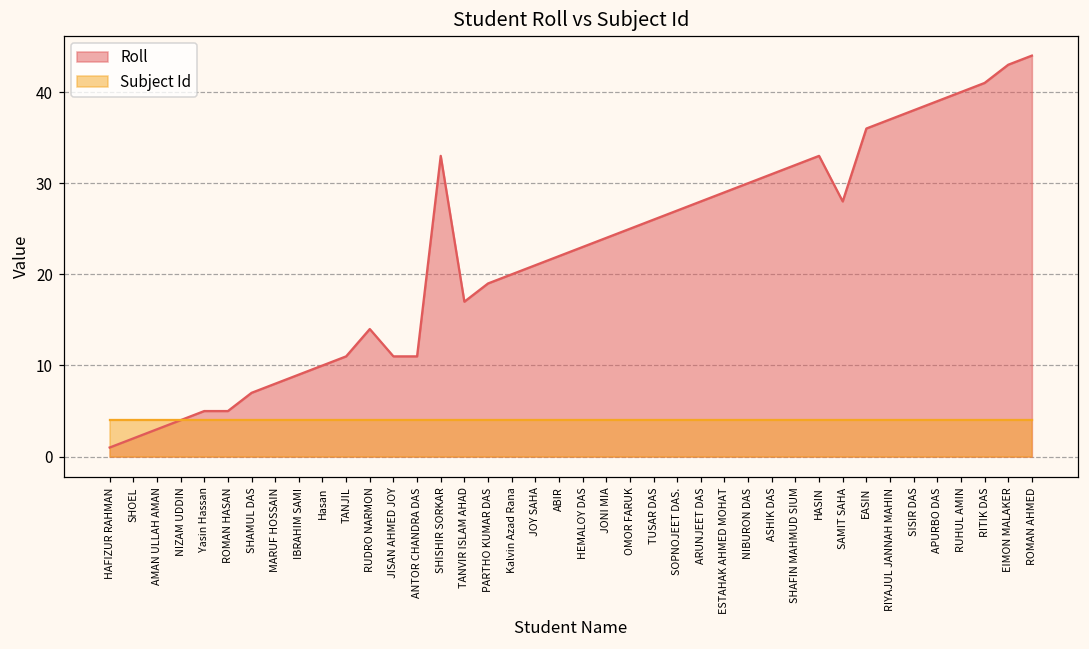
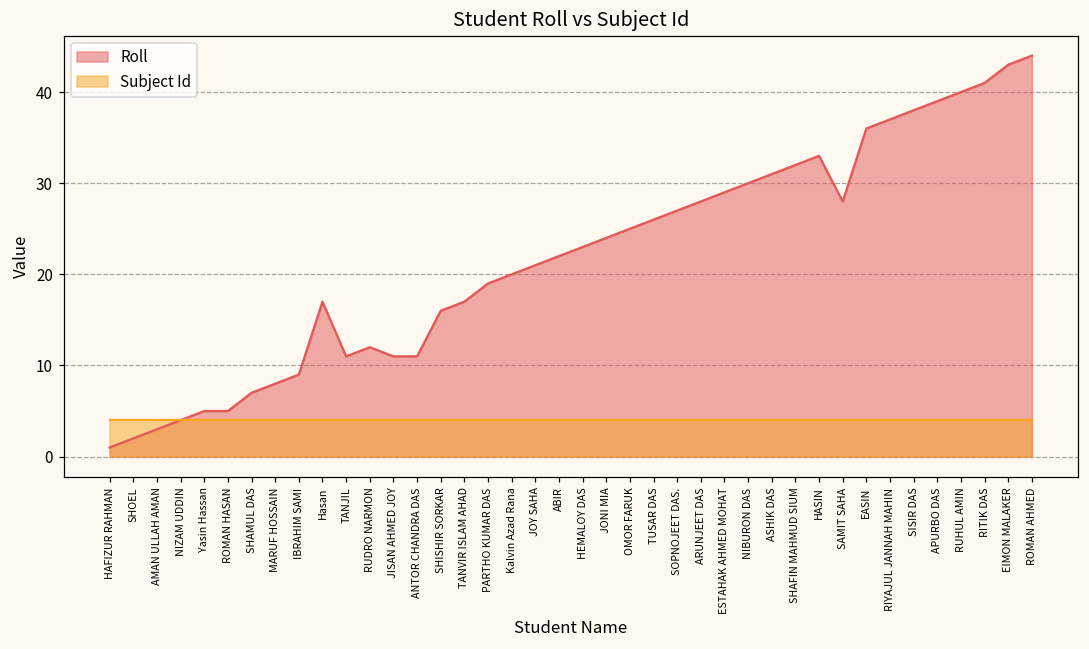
Roll, Hasan: 10 -> 17
Roll, RUDRO NARMON: 14 -> 12
Roll, SHISHIR SORKAR: 33 -> 16
